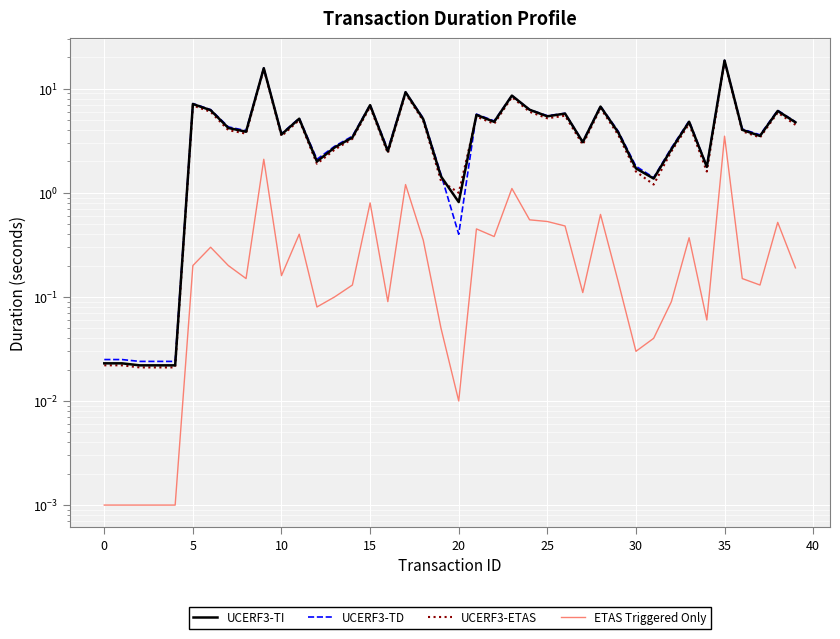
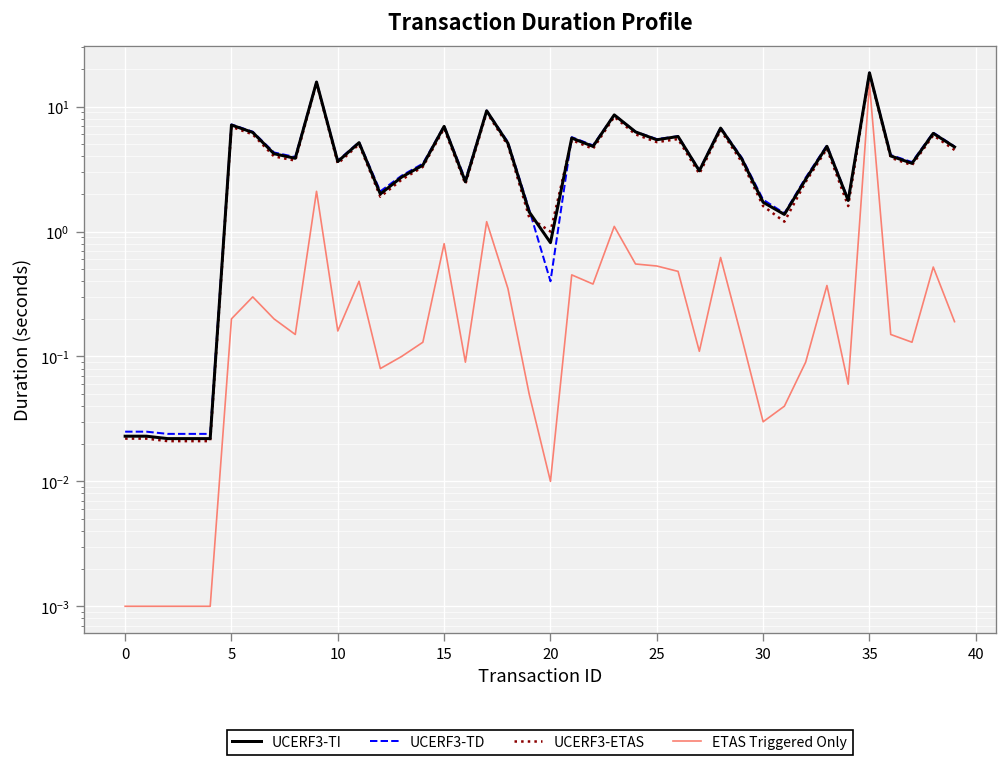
ETAS Triggered Only, 35: 3.5 -> 15
